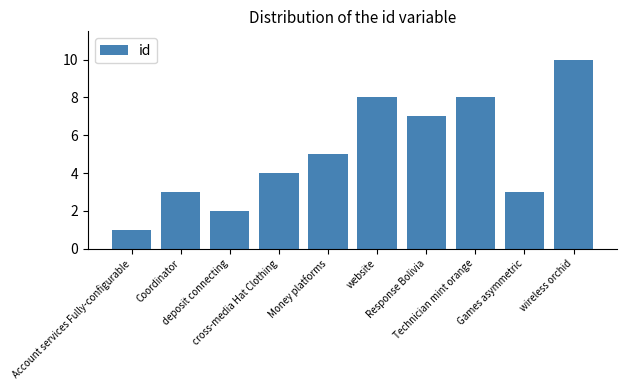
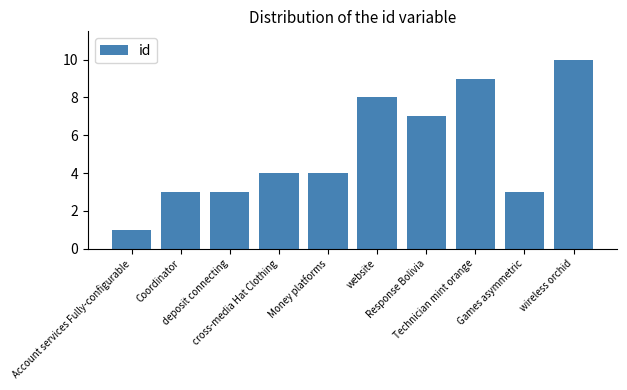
deposit connecting: 2 -> 3
Money platforms: 5 -> 4
Technician mint orange: 8 -> 9
